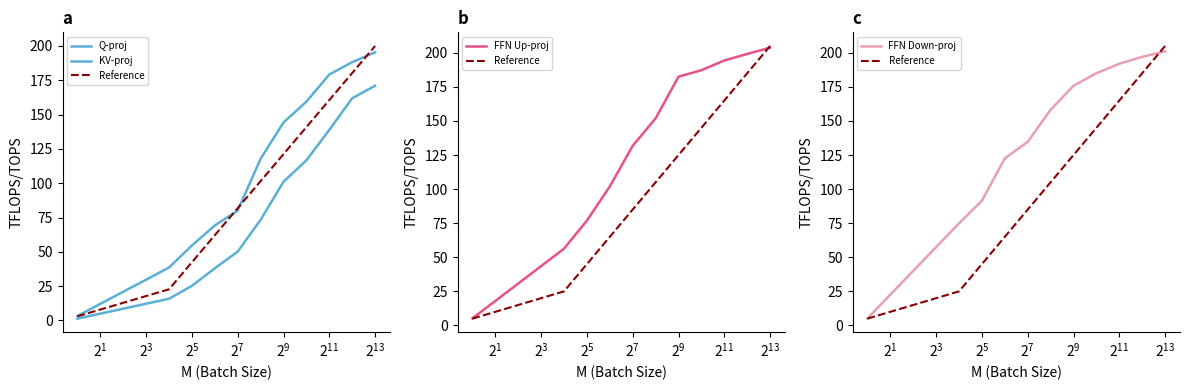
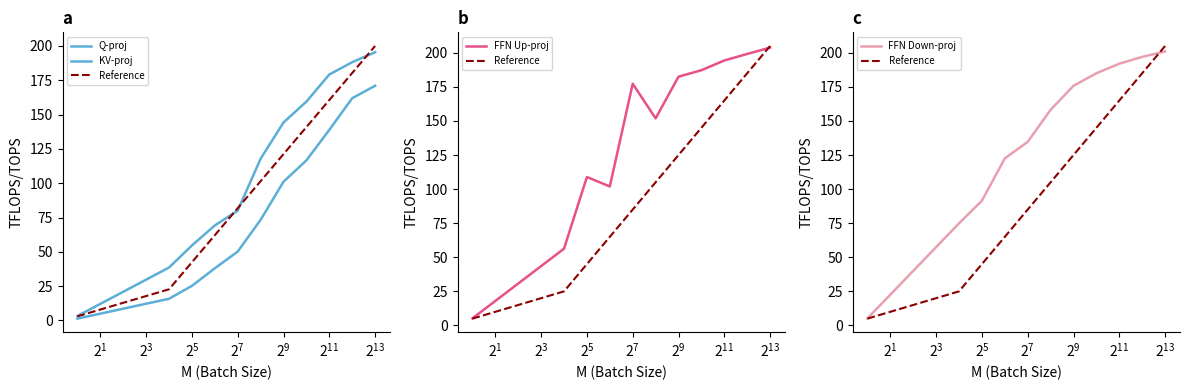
b, FFN Up-proj, 2^5: 77 -> 109
b, FFN Up-proj, 2^7: 132 -> 177
